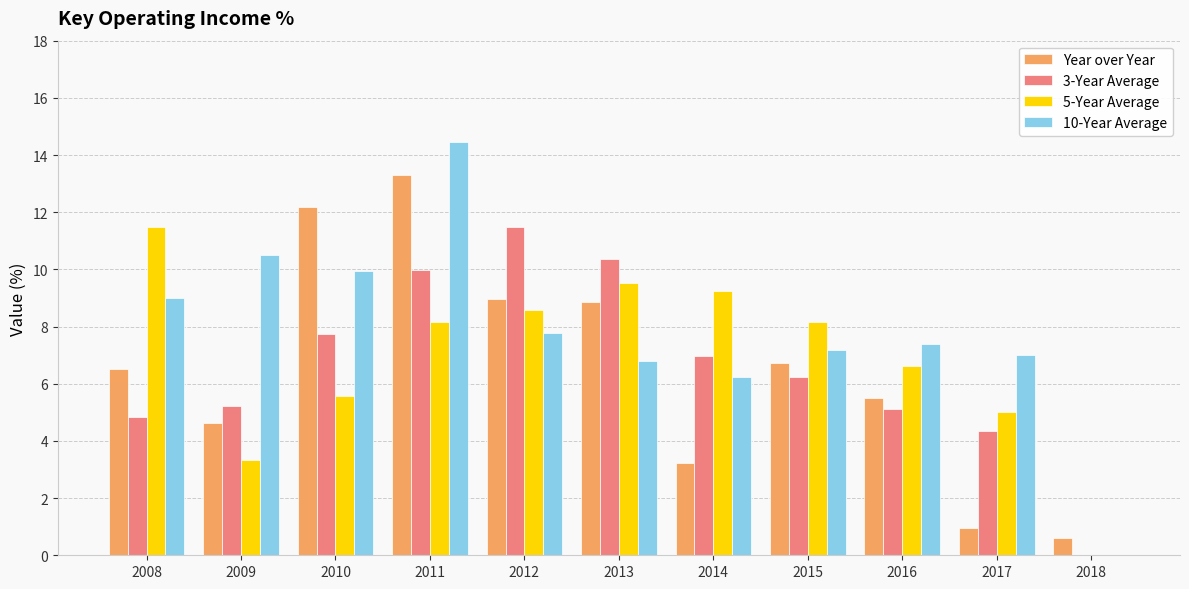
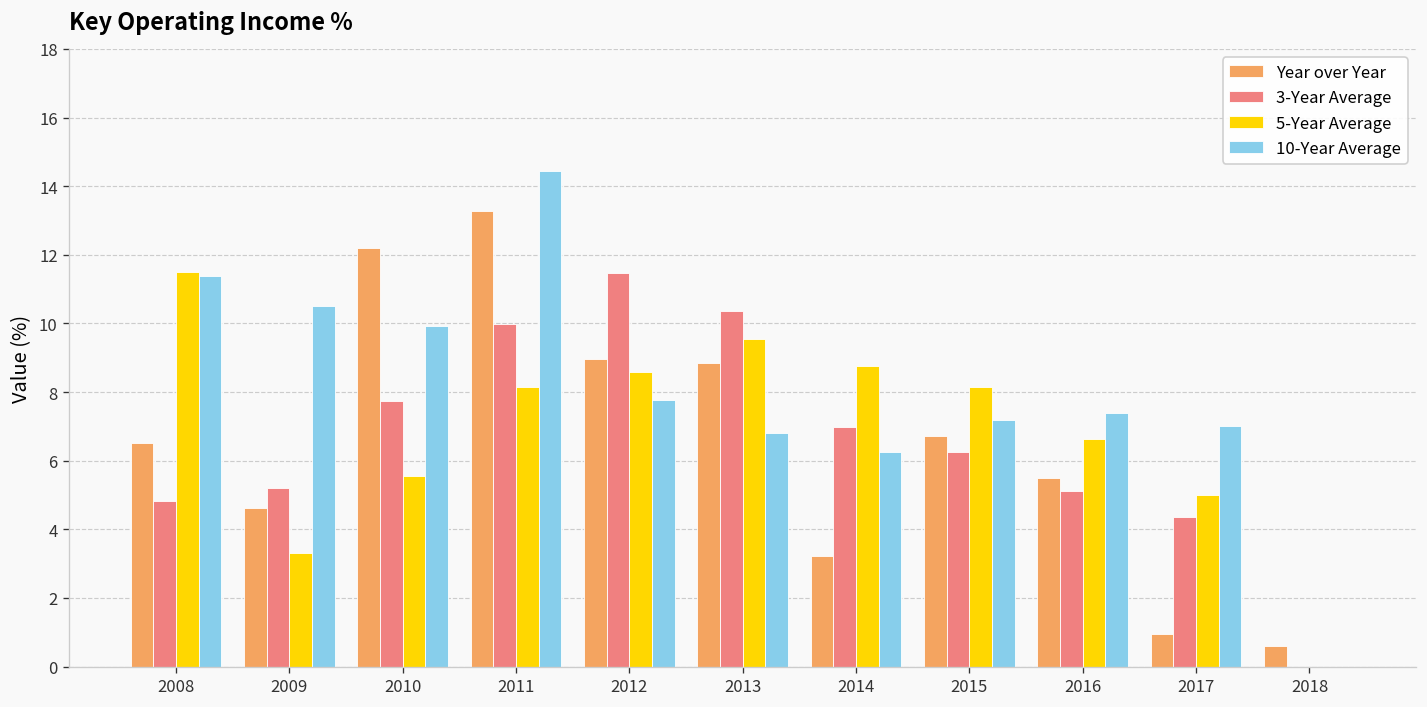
10-Year Average, 2008: 9.0 -> 11.4
5-Year Average, 2014: 9.3 -> 8.8
